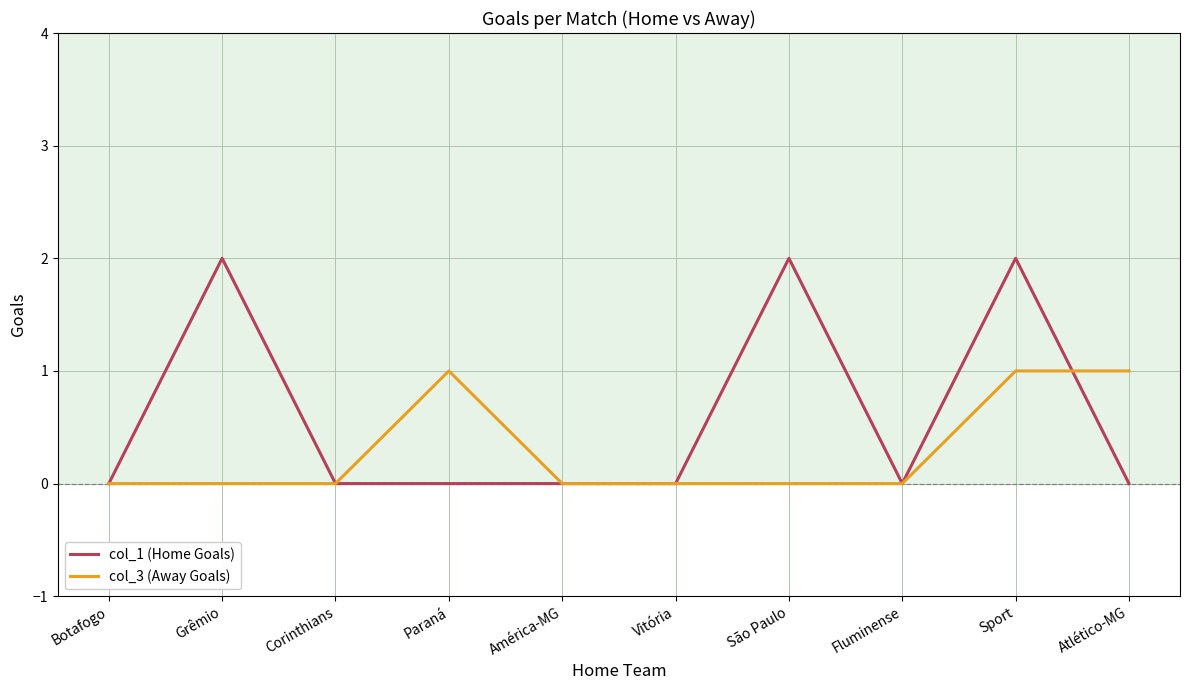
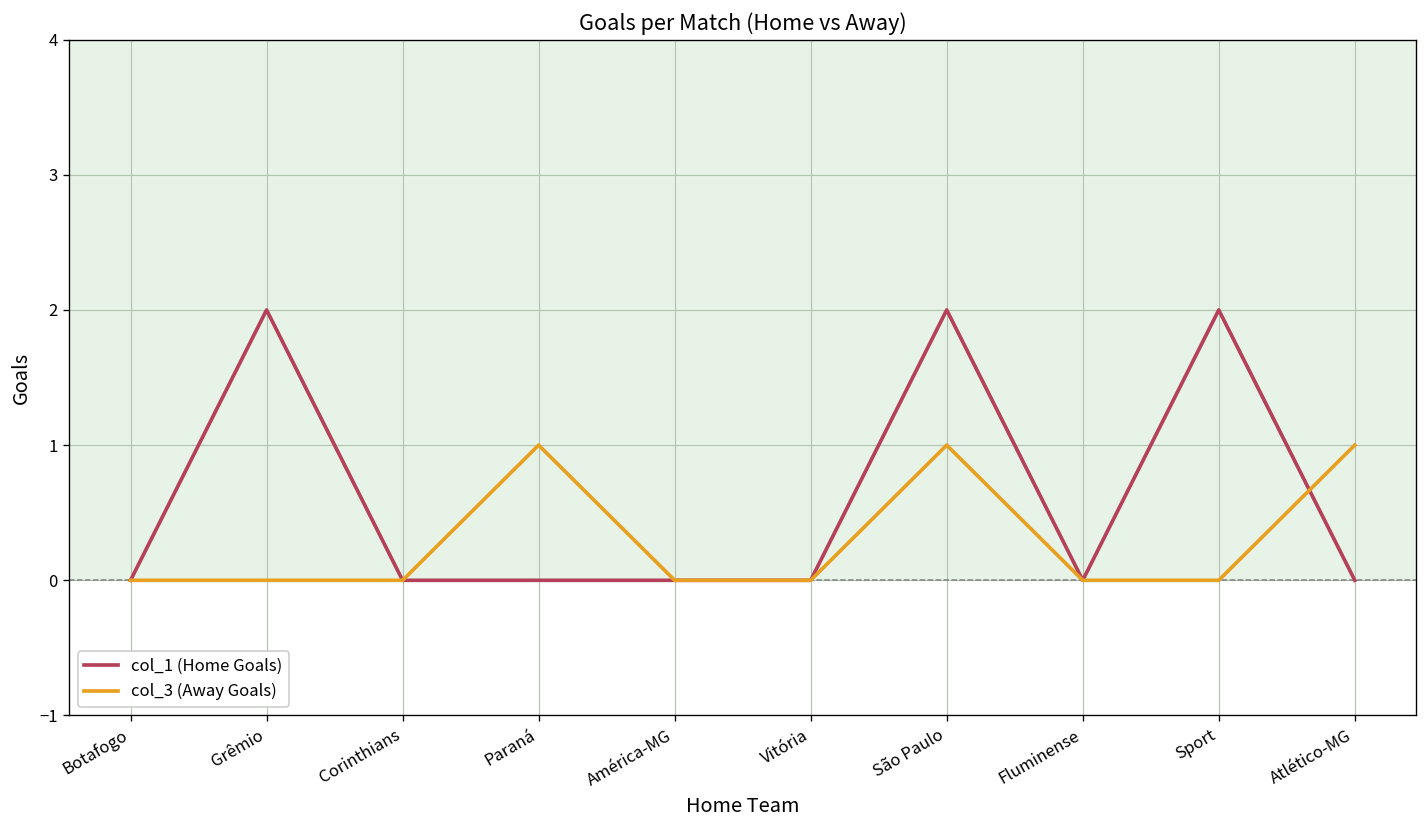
col_3 (Away Goals), São Paulo: 0 -> 1
col_3 (Away Goals), Sport: 1 -> 0
